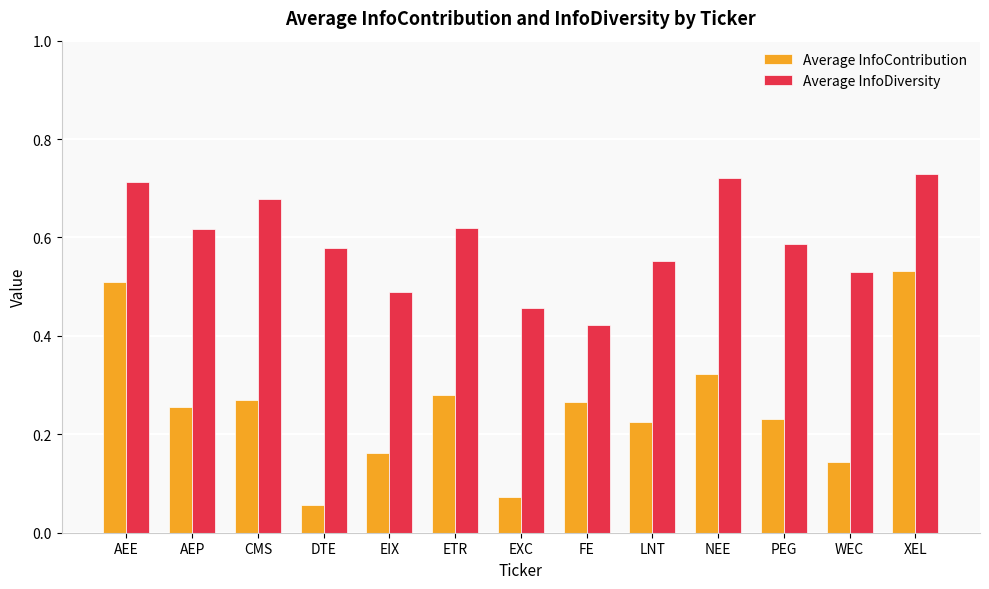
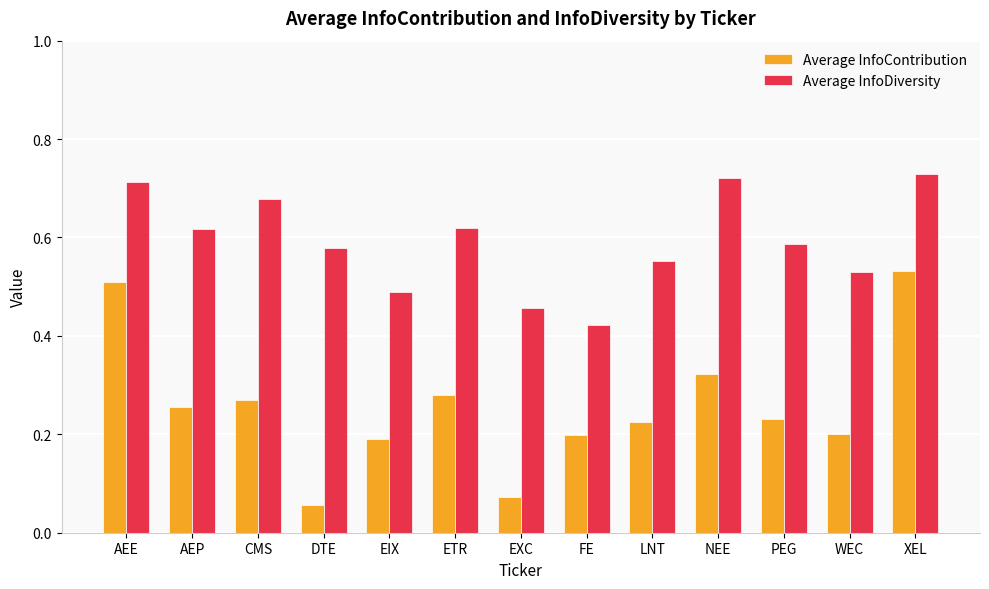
Average InfoContribution, EIX: 0.16 -> 0.19
Average InfoContribution, FE: 0.27 -> 0.20
Average InfoContribution, WEC: 0.14 -> 0.20
